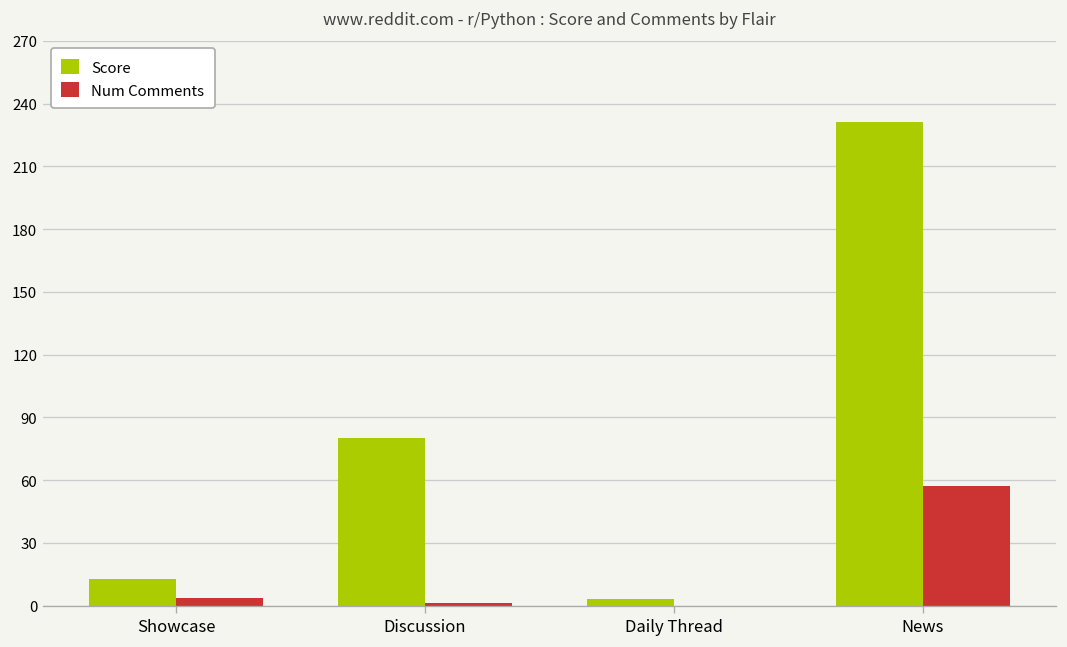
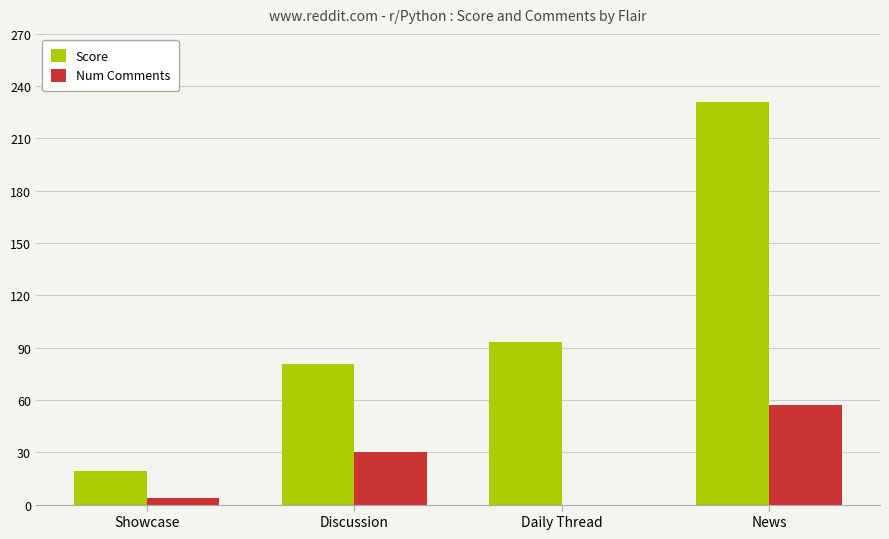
Score, Showcase: 13 -> 20
Num Comments, Discussion: 2 -> 30
Score, Daily Thread: 3 -> 93
